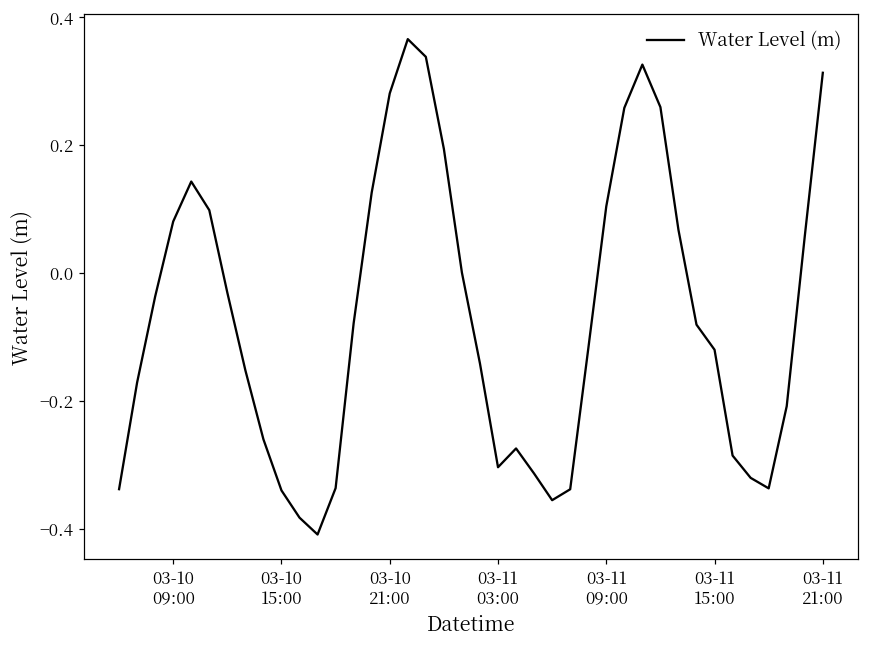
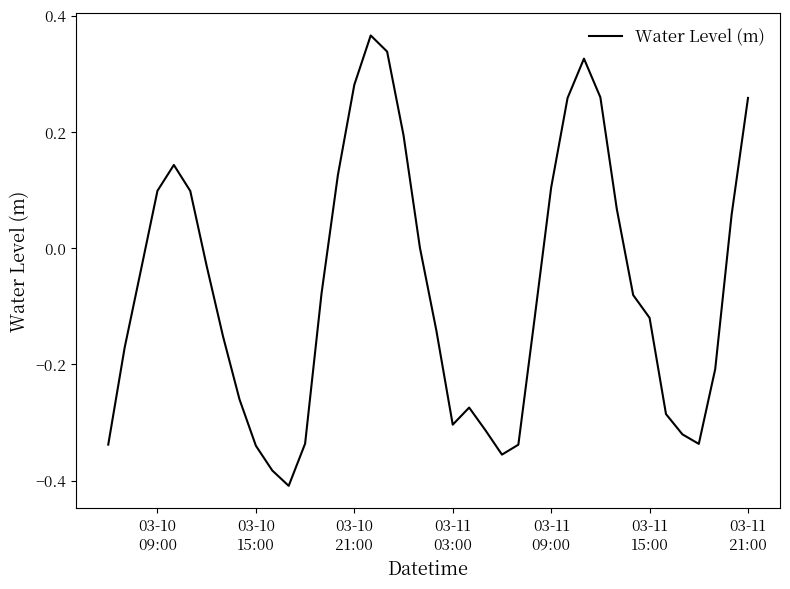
03-10 09:00: 0.08 -> 0.10
03-11 21:00: 0.31 -> 0.26
